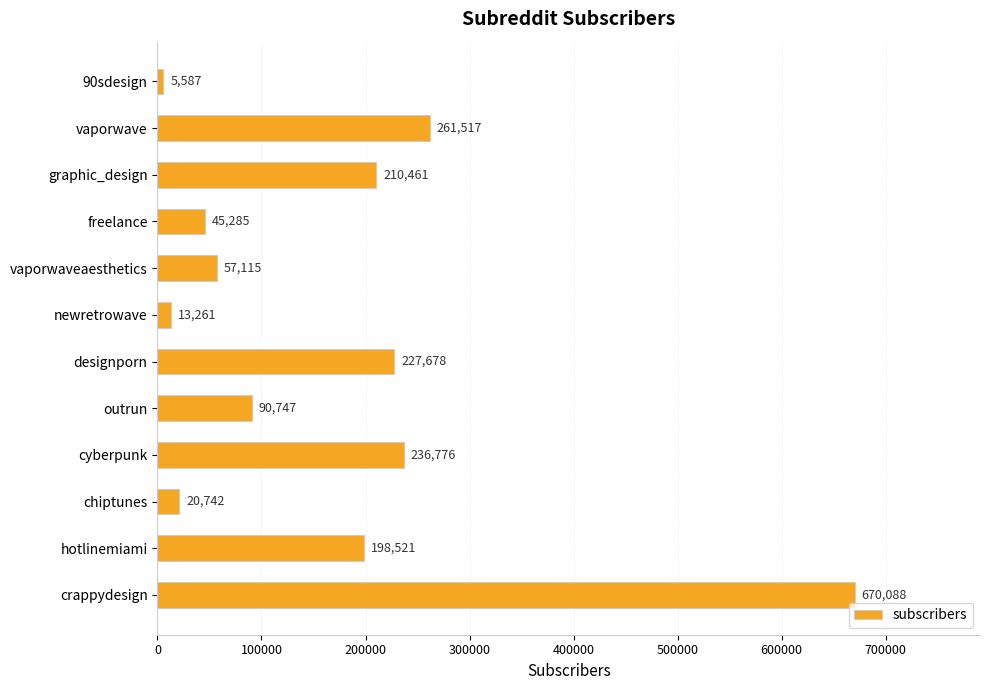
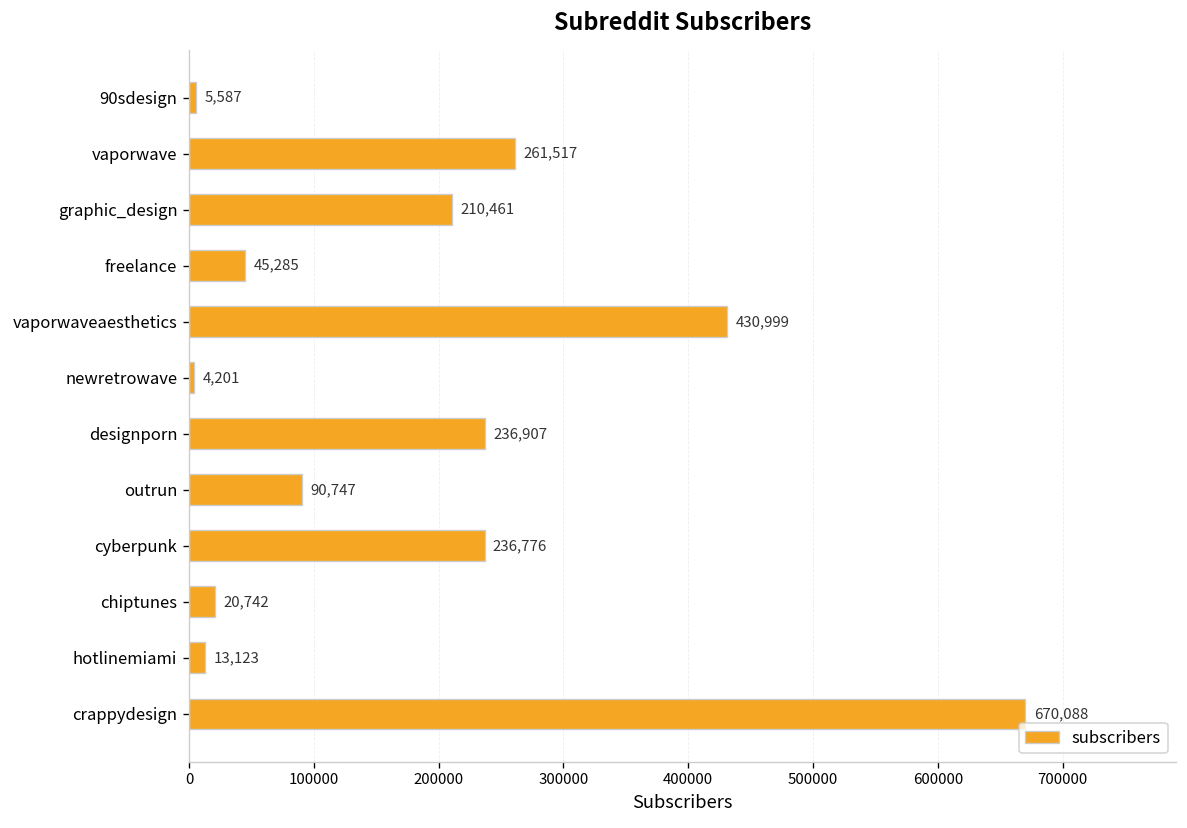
vaporwaveaesthetics: 57,115 -> 430,999
newretrowave: 13,261 -> 4,201
designporn: 227,678 -> 236,907
hotlinemiami: 198,521 -> 13,123
